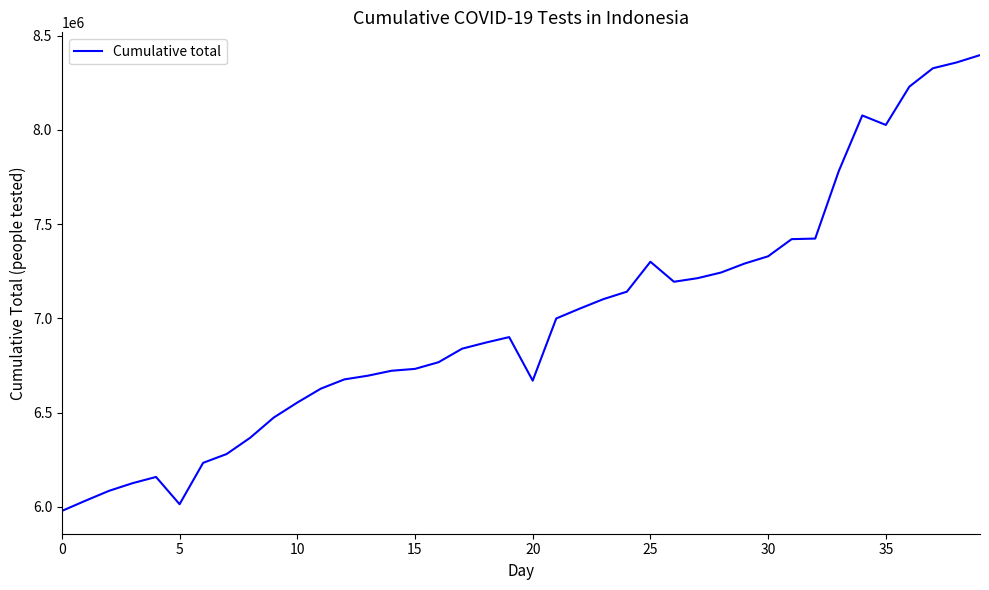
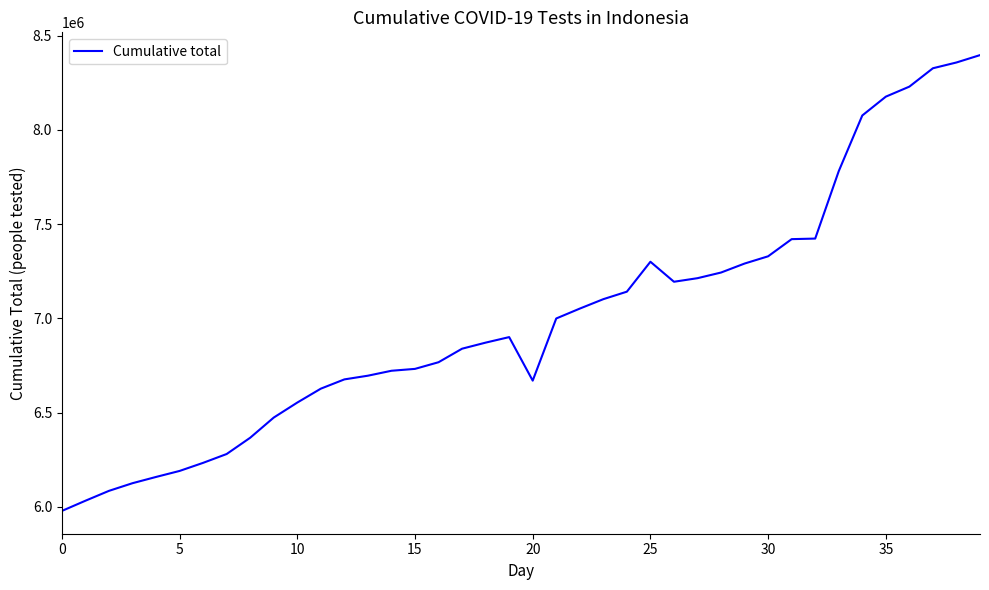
5: 6010000 -> 6190000
35: 8030000 -> 8180000
